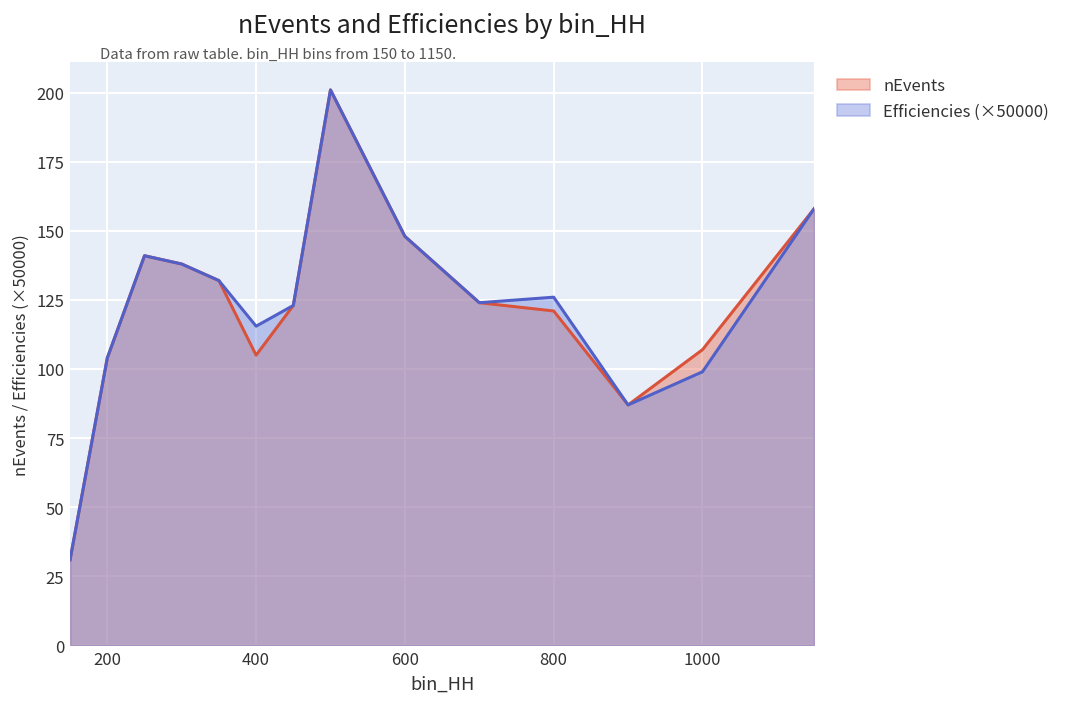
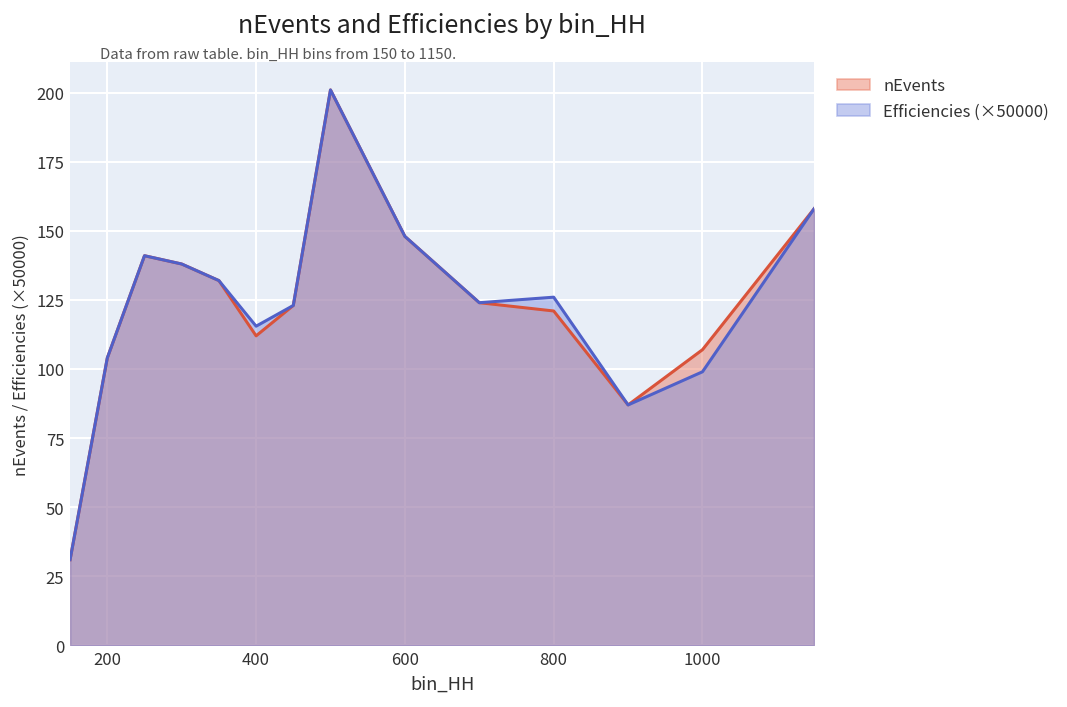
nEvents, 400: 105 -> 112
